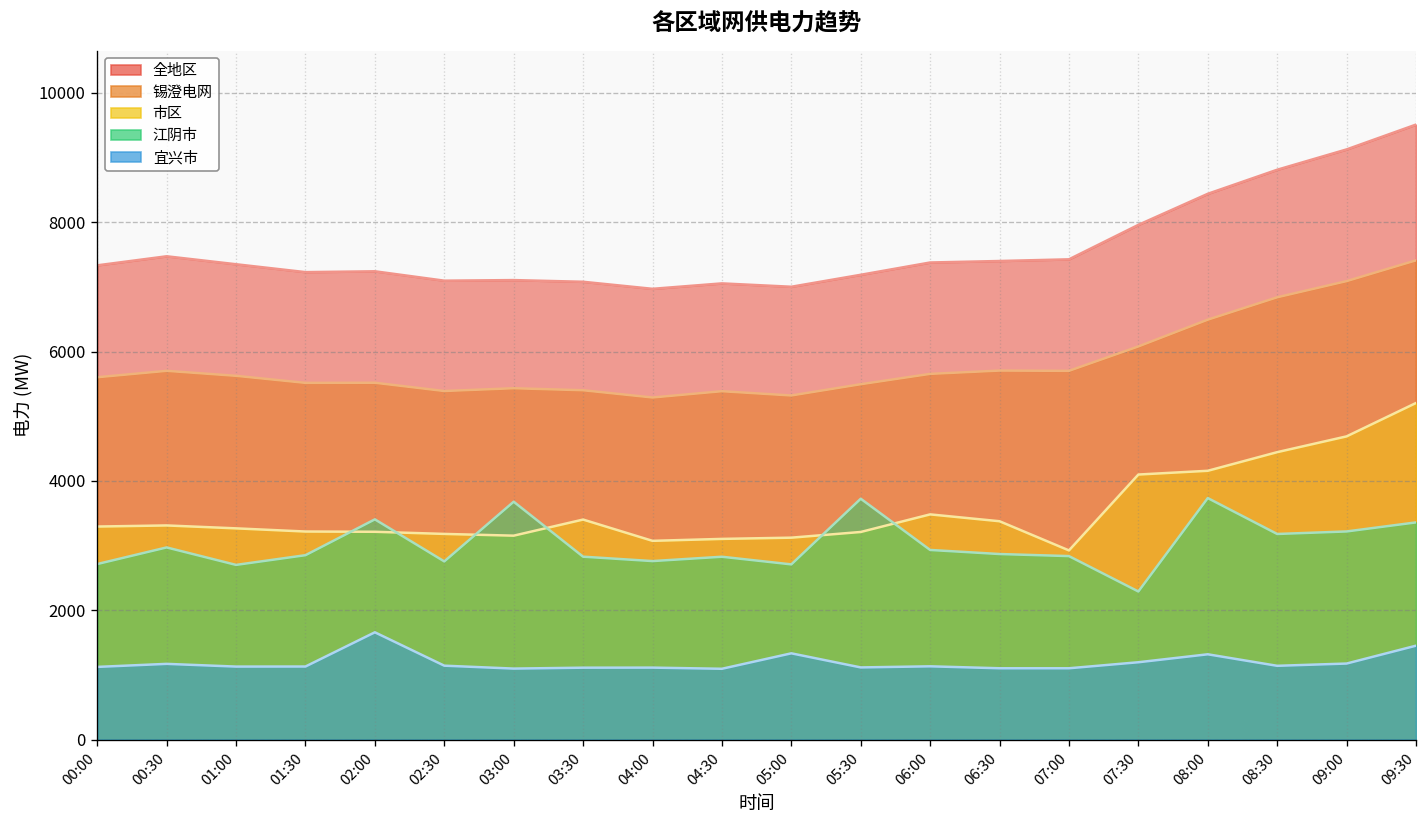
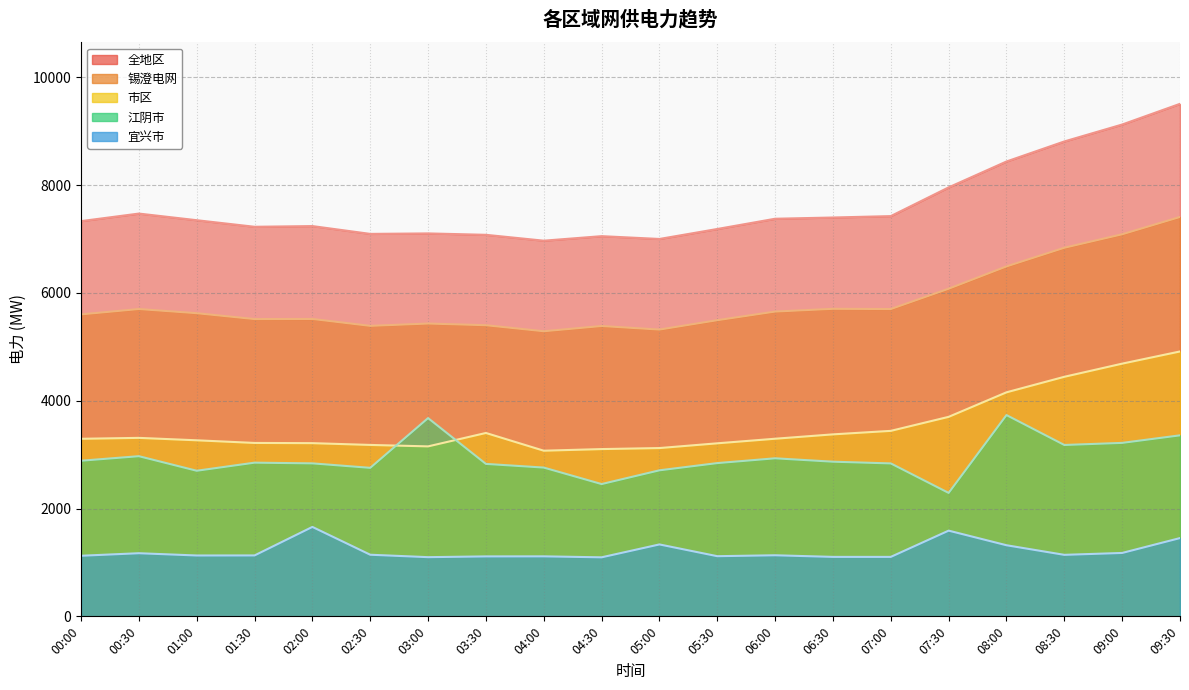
江阴市, 00:00: 2700 -> 2900
江阴市, 02:00: 3400 -> 2800
江阴市, 04:30: 2800 -> 2500
江阴市, 05:30: 3700 -> 2800
市区, 06:00: 3500 -> 3300
市区, 07:00: 2900 -> 3400
市区, 07:30: 4100 -> 3700
宜兴市, 07:30: 1200 -> 1600
市区, 09:30: 5200 -> 4900
